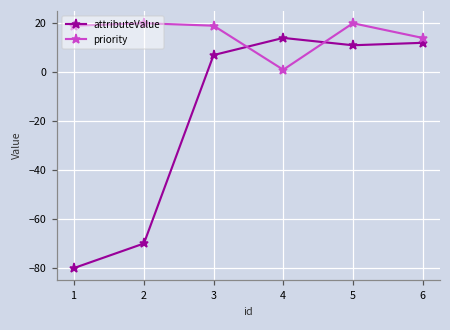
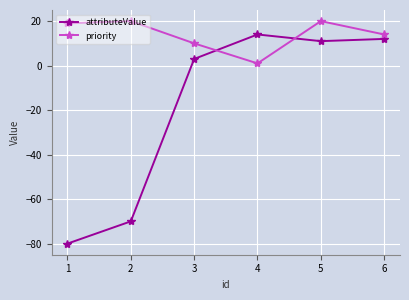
attributeValue, 3: 7 -> 3
priority, 3: 19 -> 10
